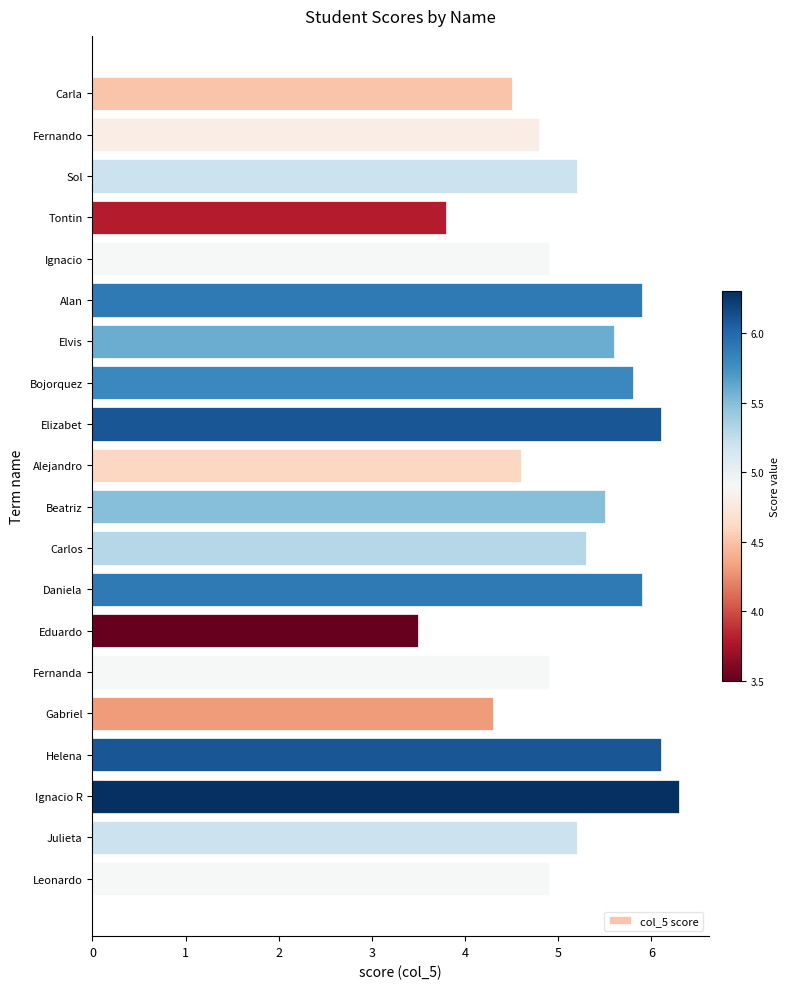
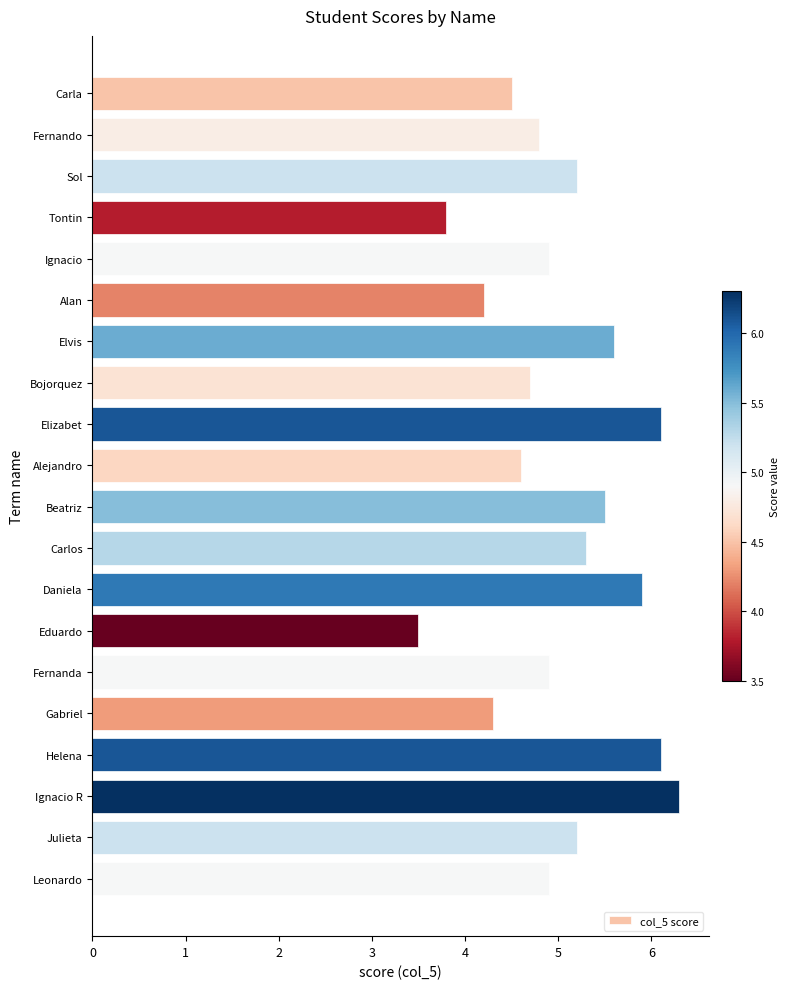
Alan: 5.9 -> 4.2
Bojorquez: 5.8 -> 4.7
